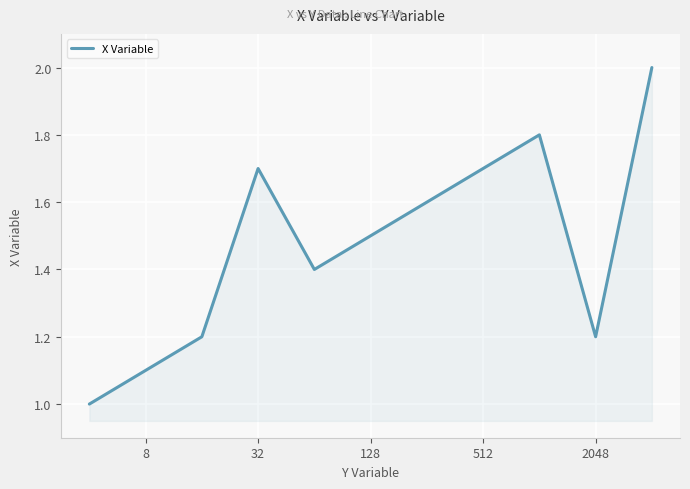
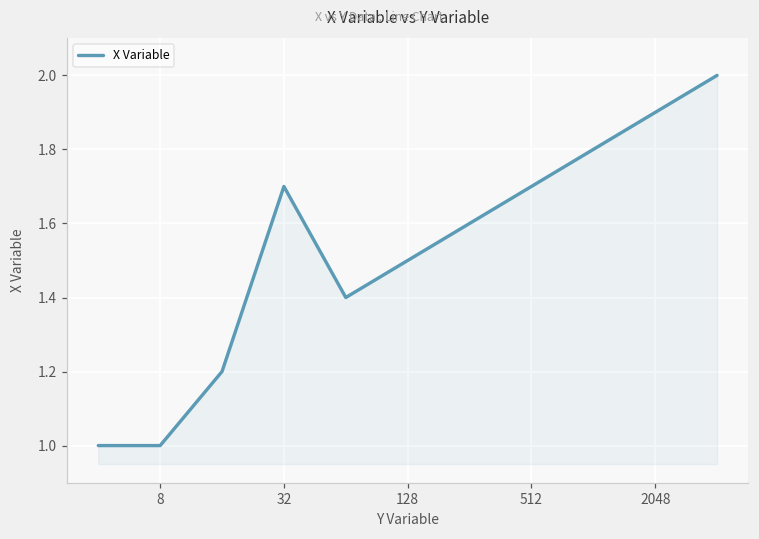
8: 1.1 -> 1.0
2048: 1.2 -> 1.9
